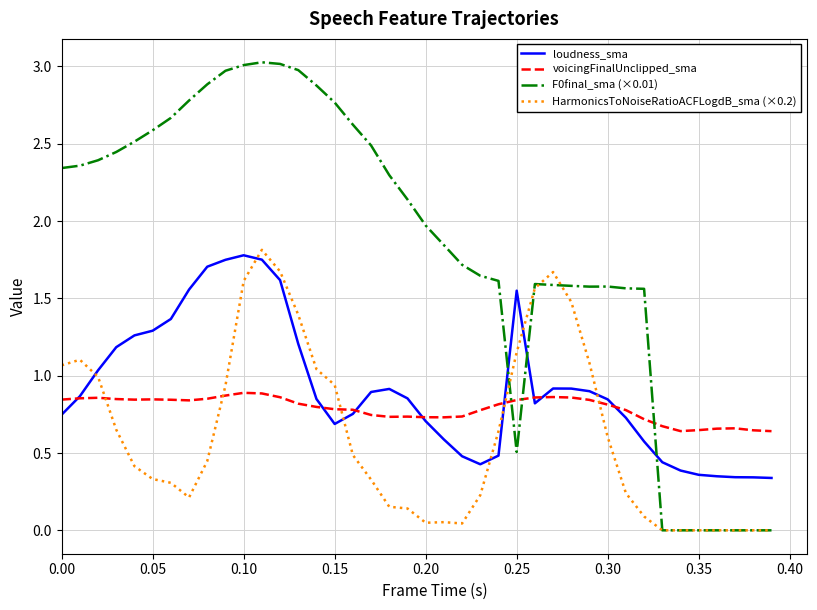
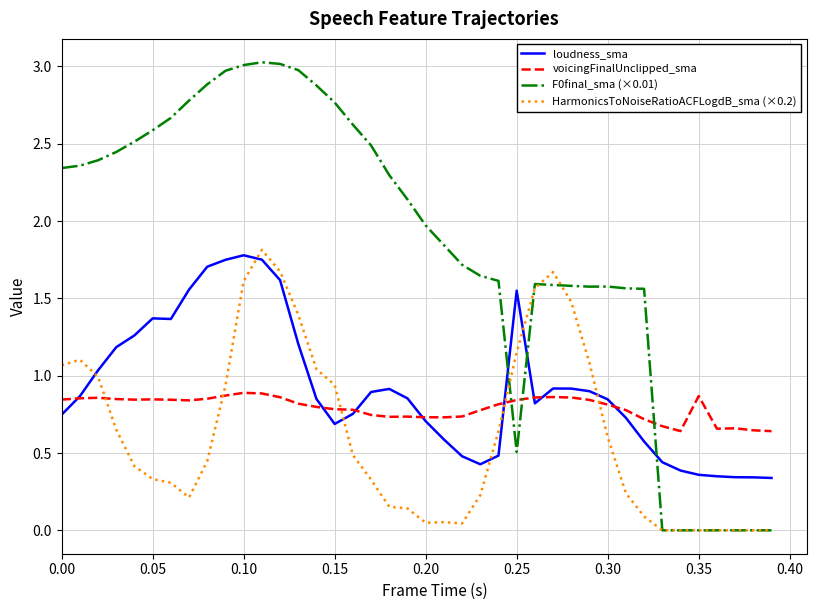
loudness_sma, 0.05: 1.29 -> 1.37
voicingFinalUnclipped_sma, 0.35: 0.65 -> 0.87
